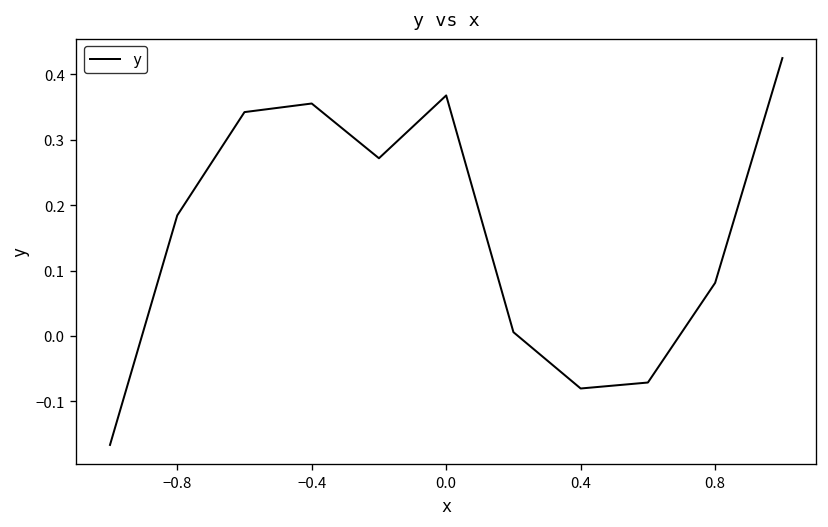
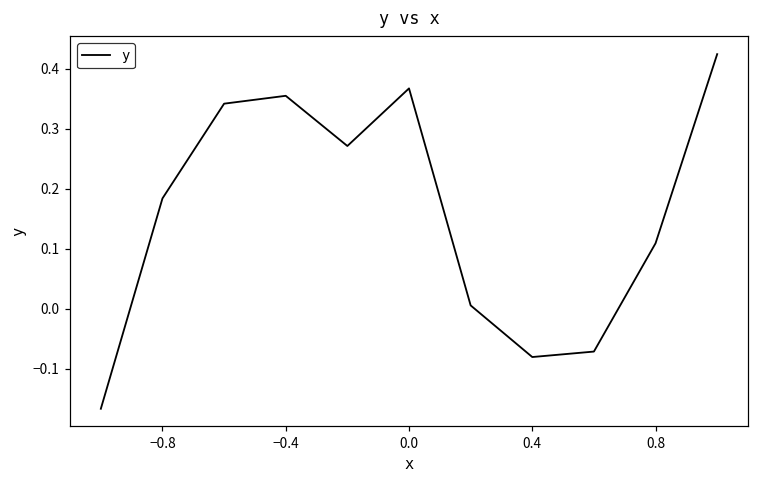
0.8: 0.08 -> 0.11
